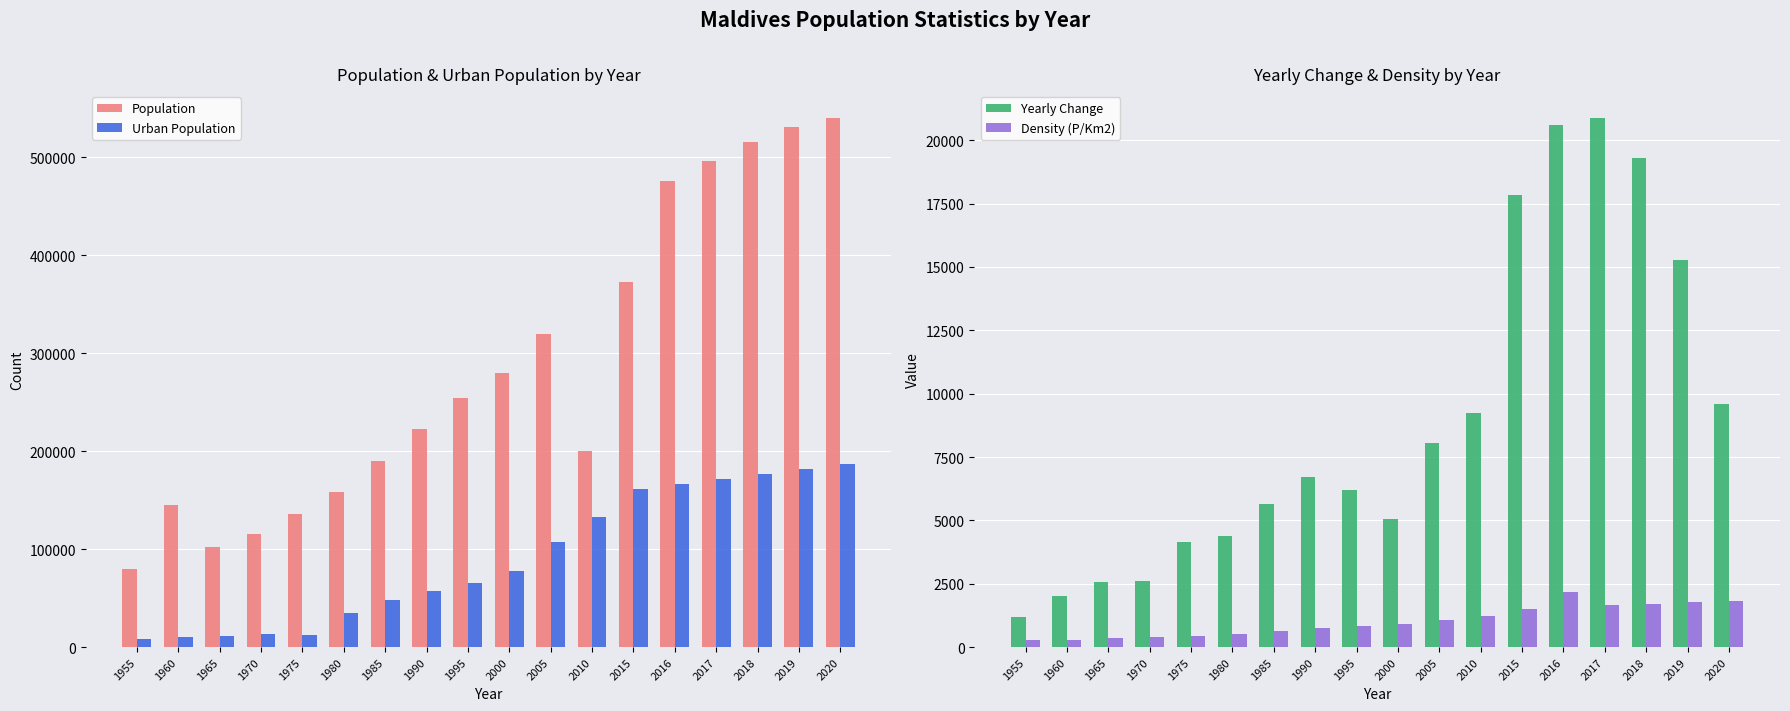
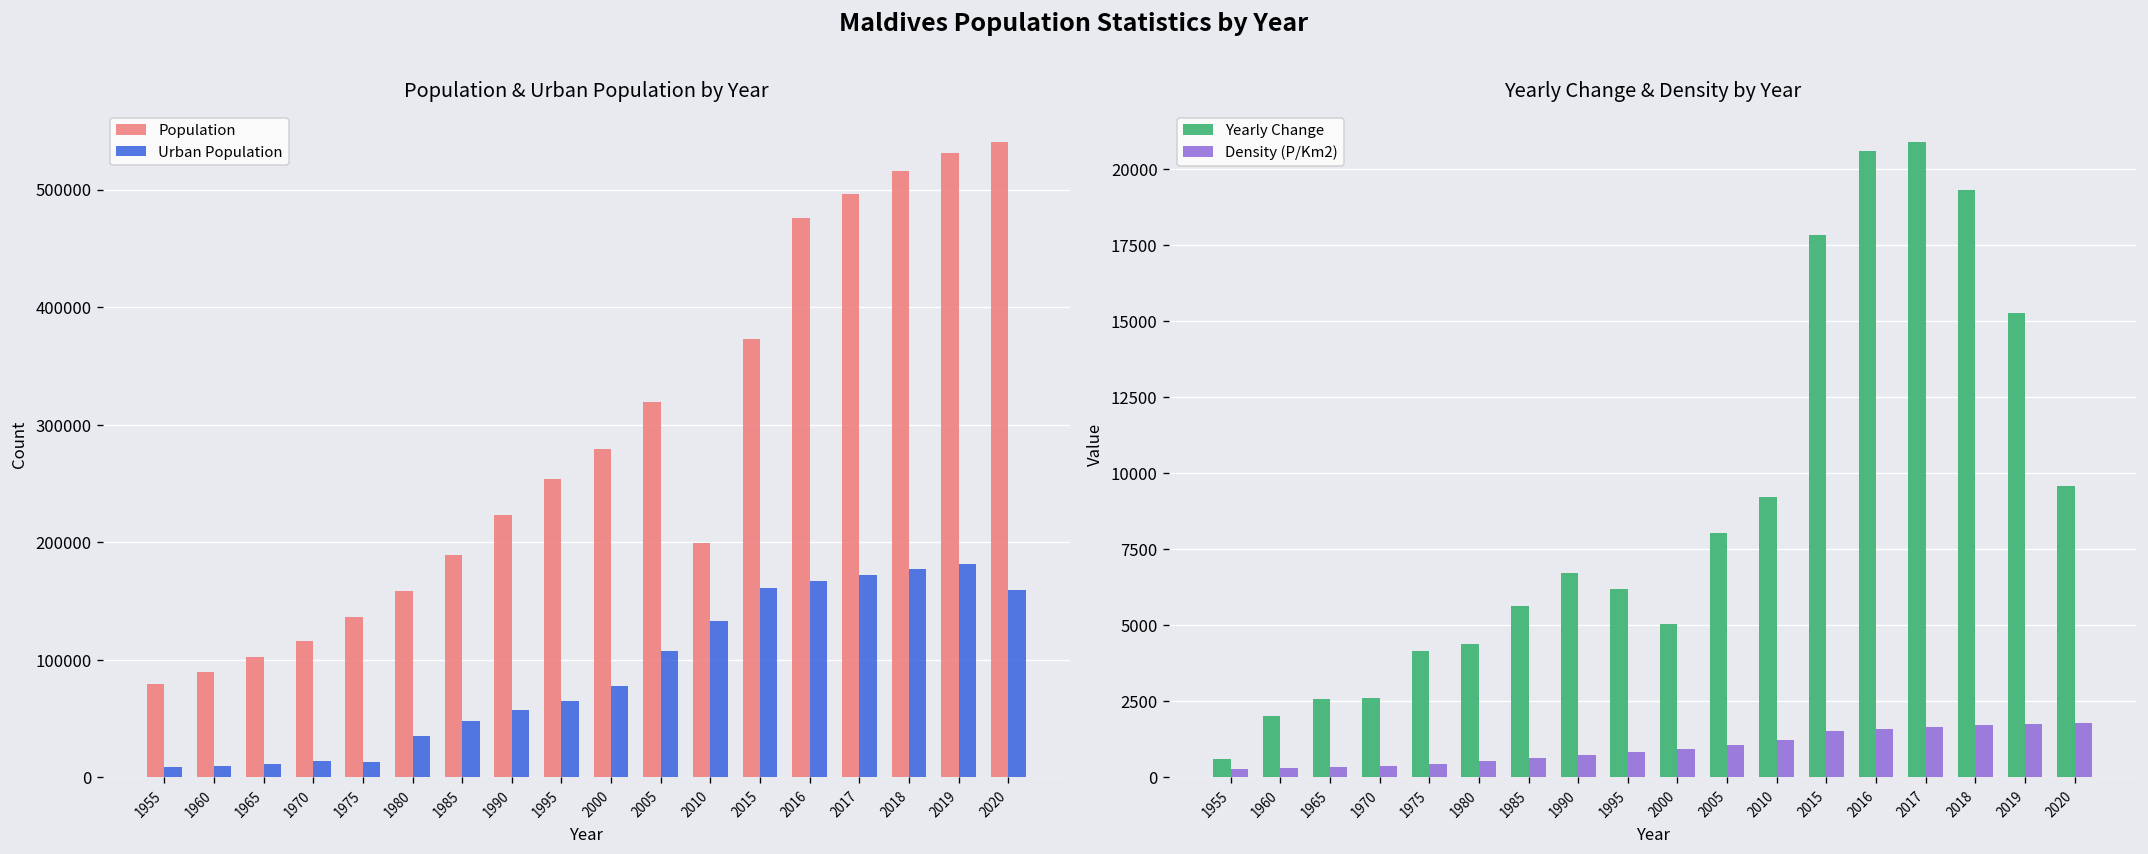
Population & Urban Population by Year, Population, 1960: 140000 -> 90000
Population & Urban Population by Year, Urban Population, 2020: 190000 -> 160000
Yearly Change & Density by Year, Yearly Change, 1955: 1200 -> 600
Yearly Change & Density by Year, Density (P/Km2), 2016: 2200 -> 1600
